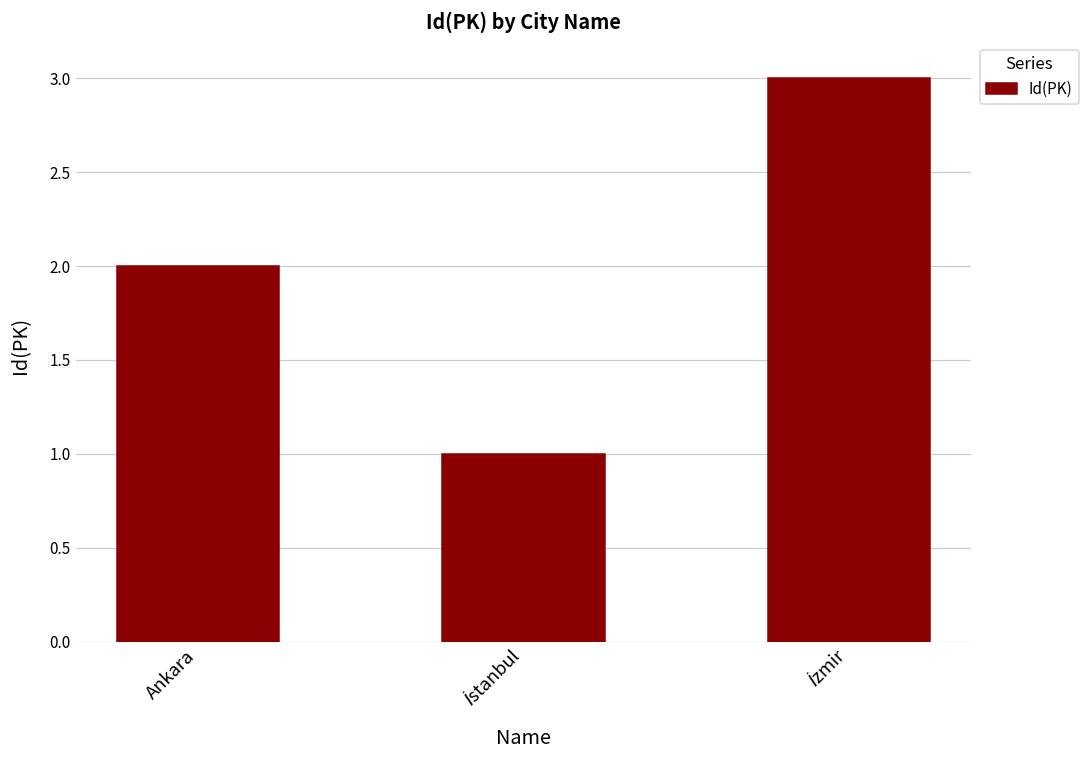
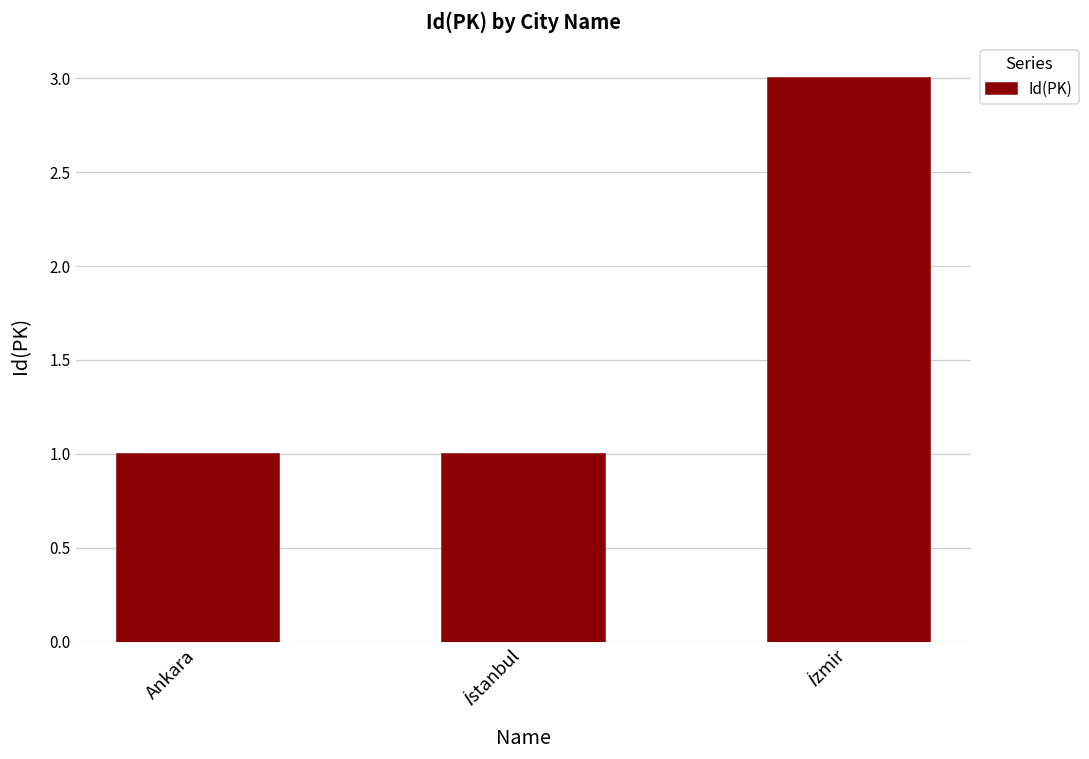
Ankara: 2 -> 1
